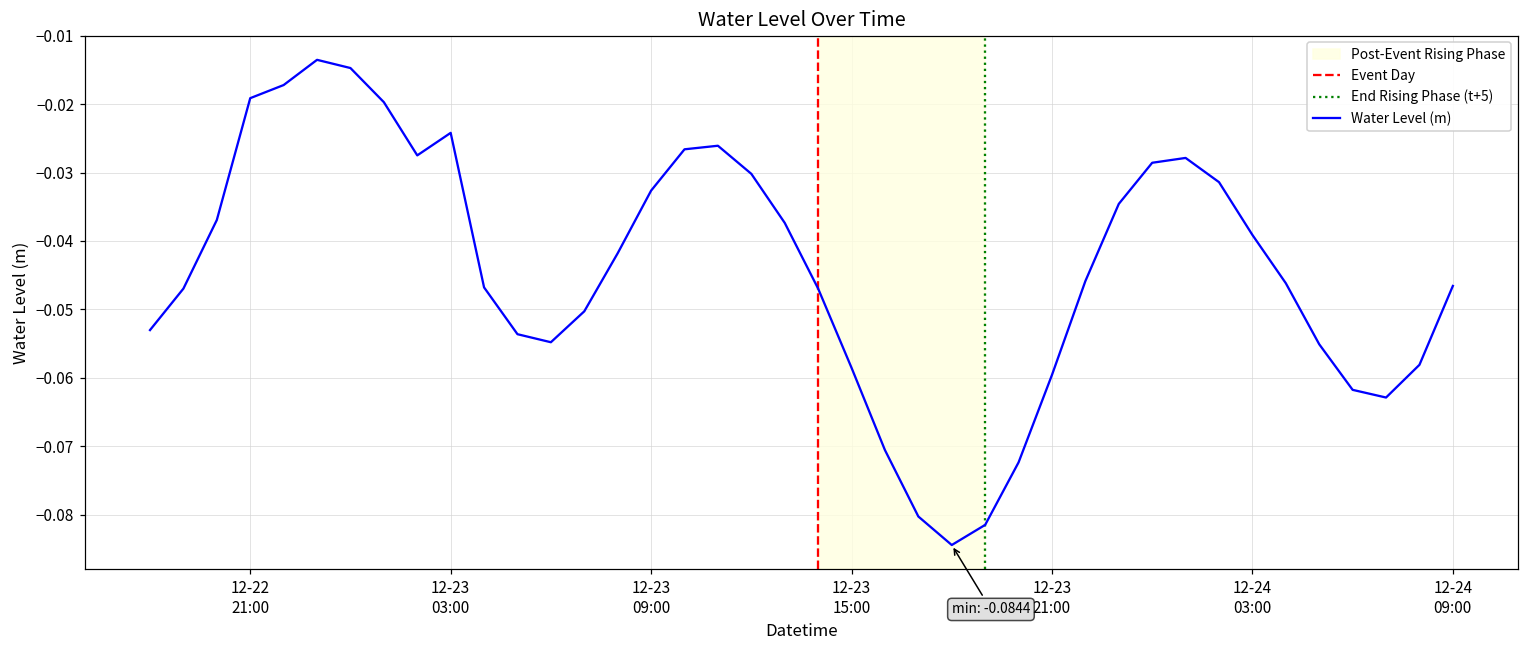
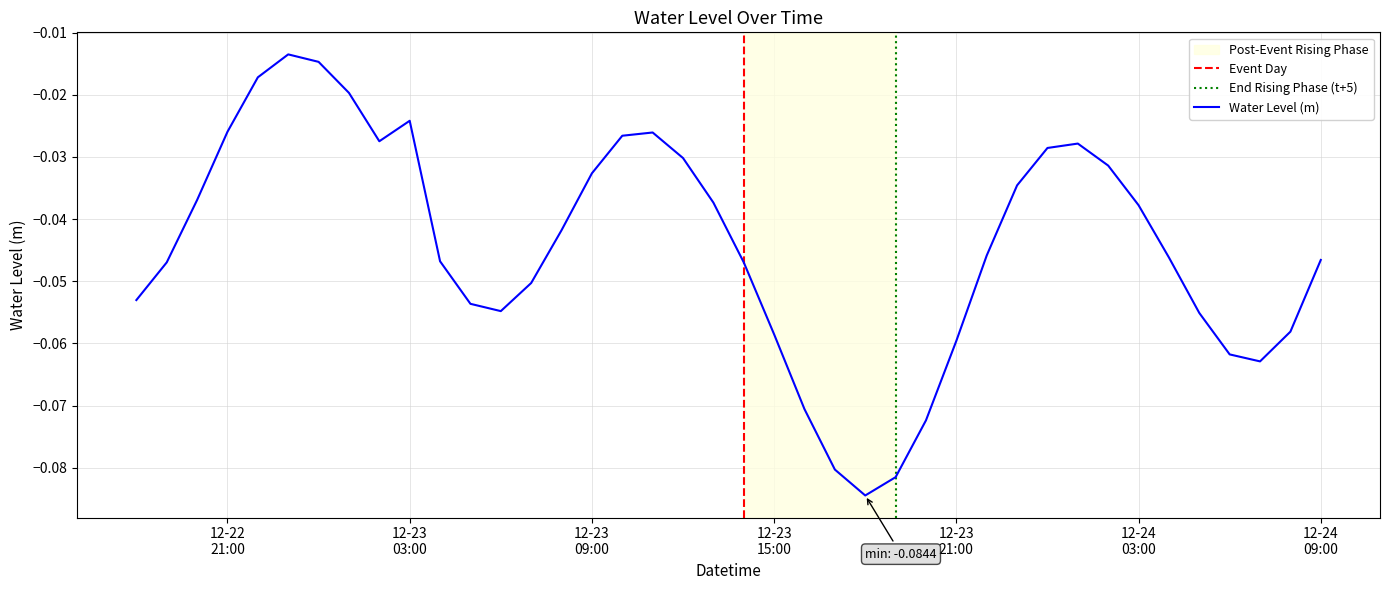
12-22 21:00: -0.019 -> -0.026
12-24 03:00: -0.039 -> -0.038
